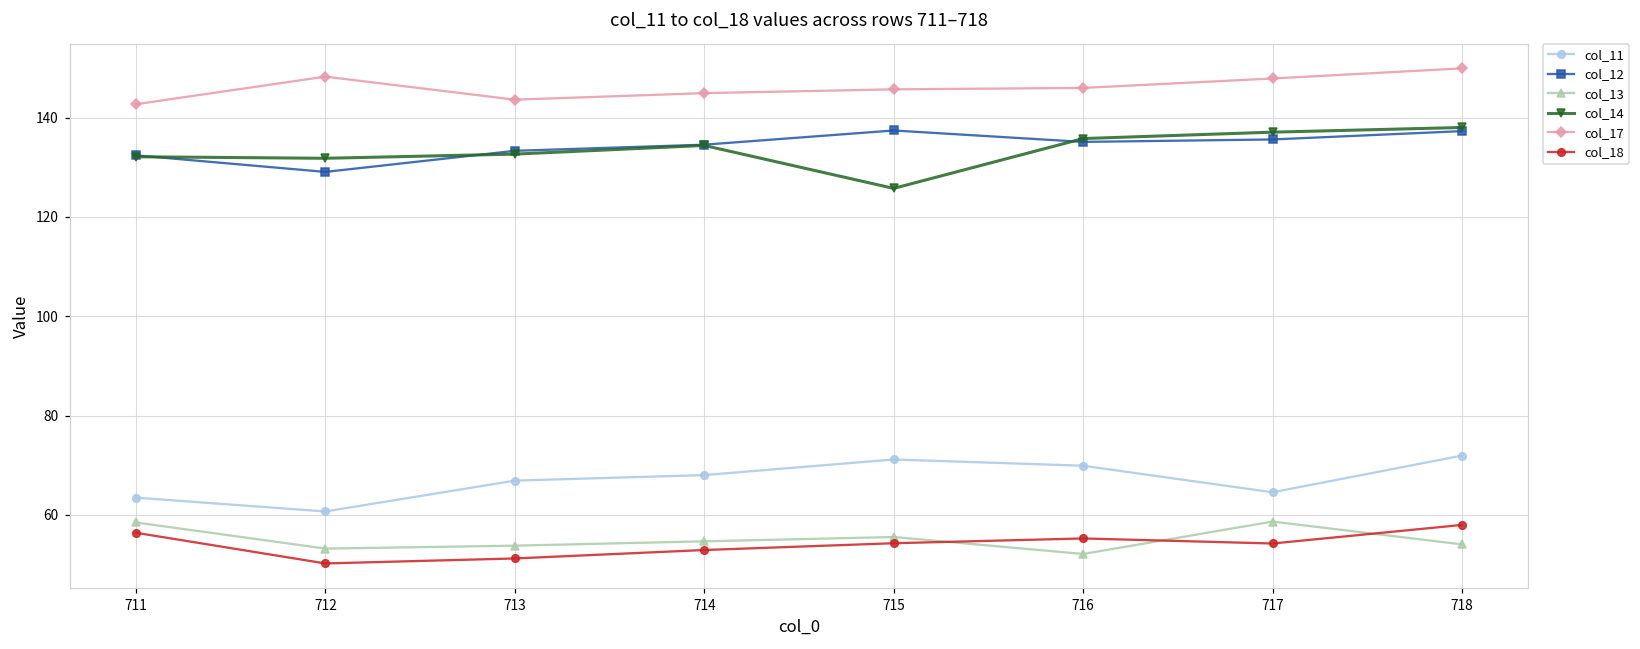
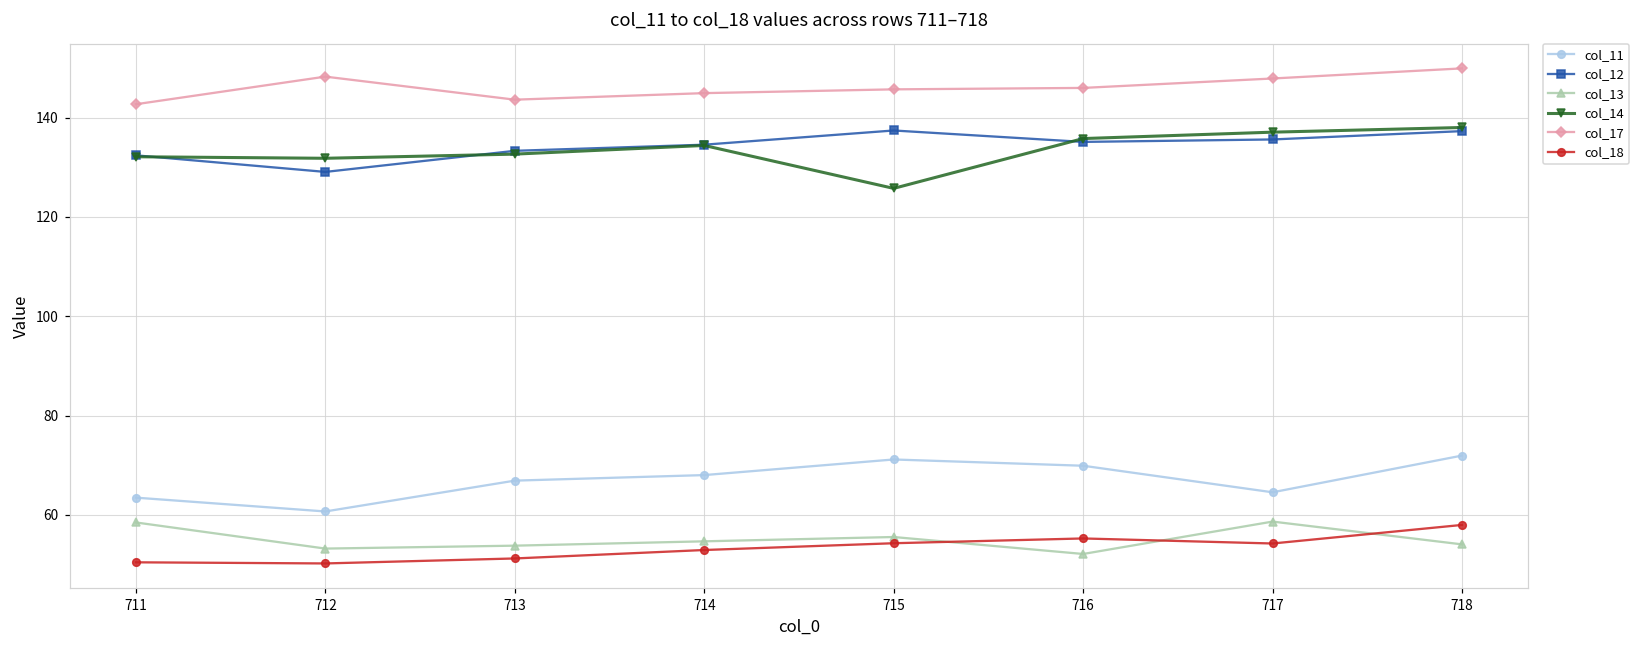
col_18, 711: 56 -> 50
